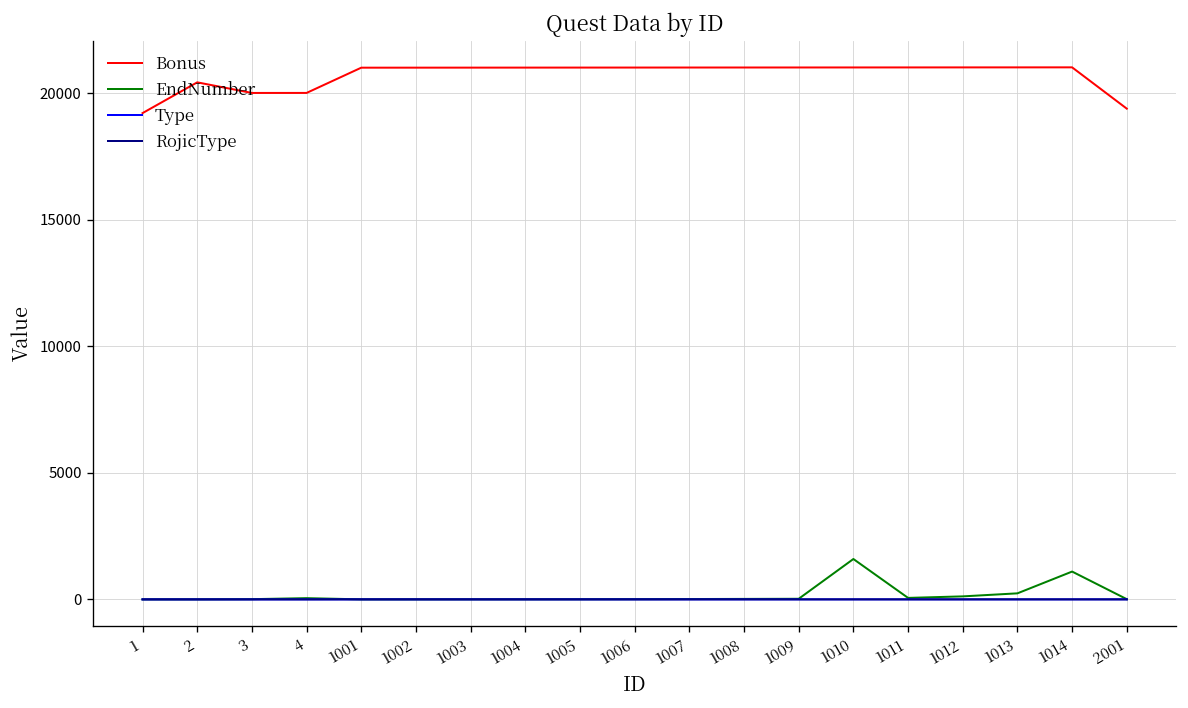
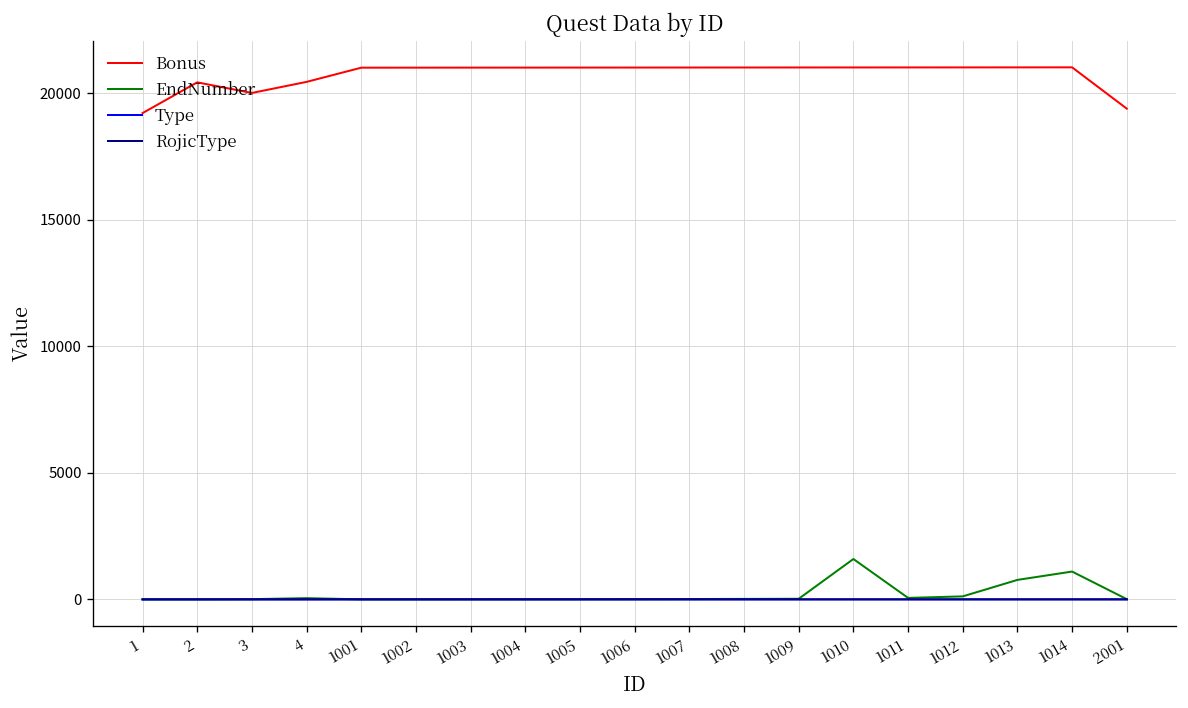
Bonus, 4: 20000 -> 20400
EndNumber, 1013: 200 -> 800
